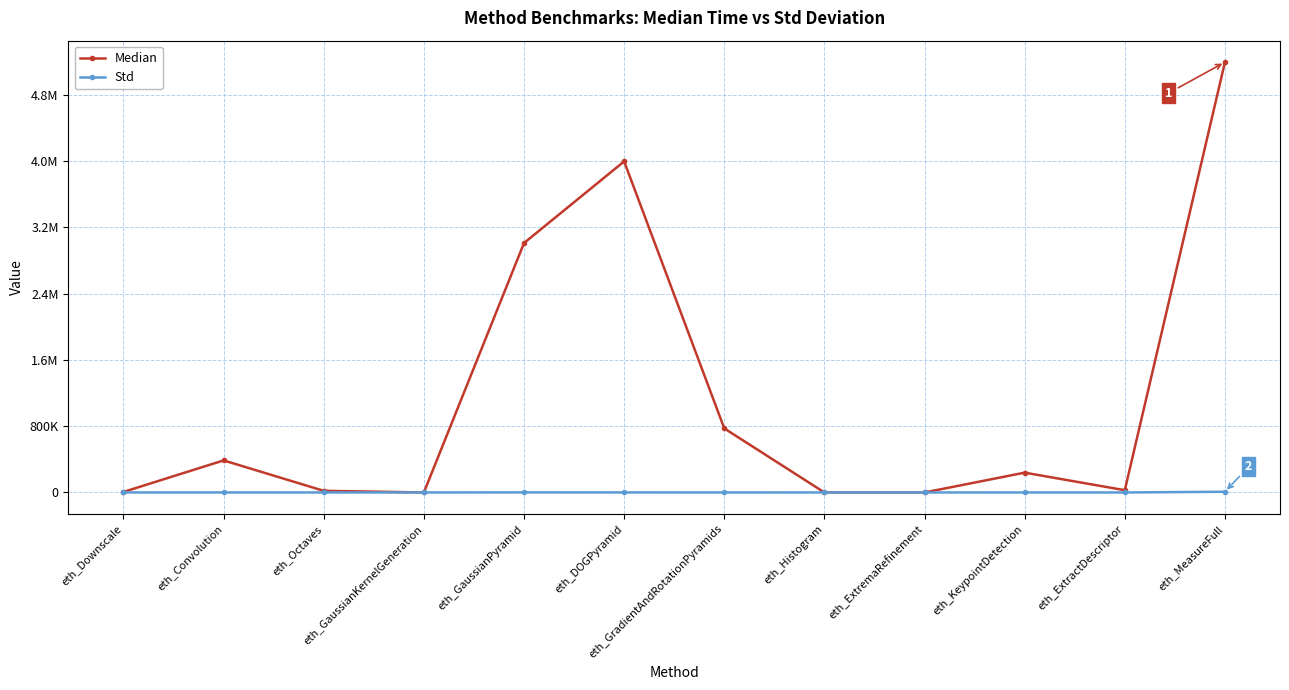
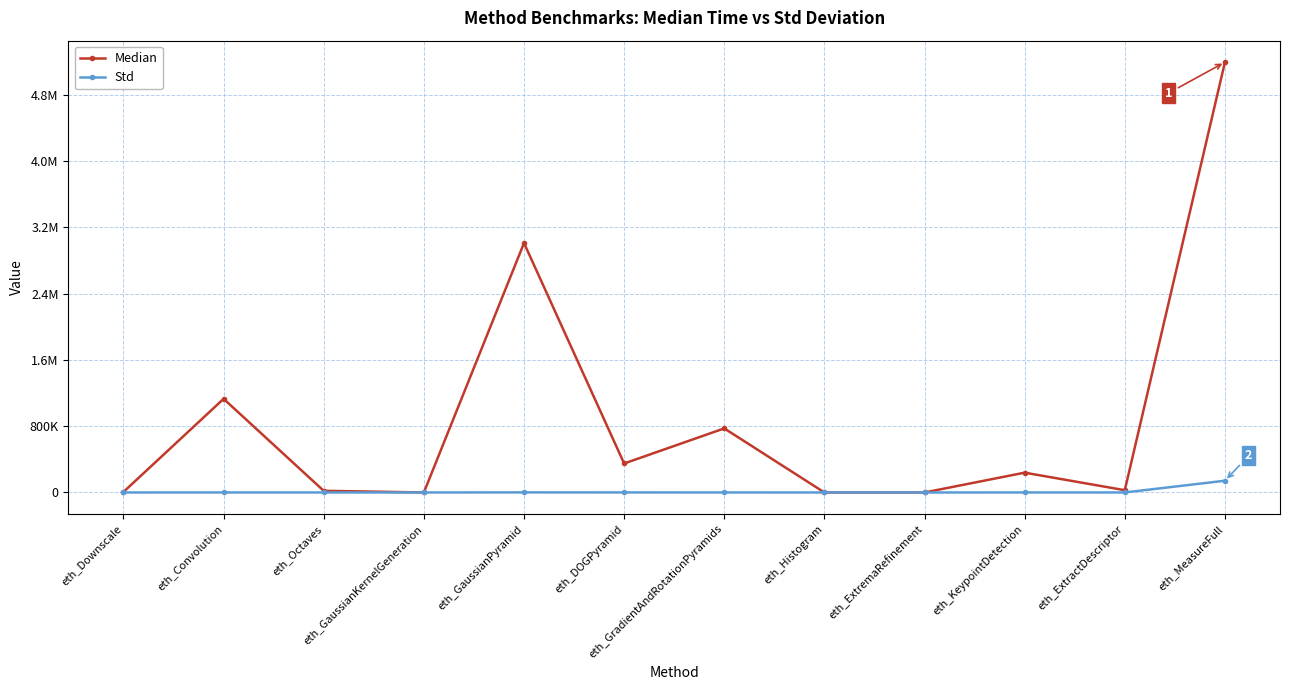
Median, eth_Convolution: 400000 -> 1100000
Median, eth_DOGPyramid: 4000000 -> 300000
Std, eth_MeasureFull: 0 -> 100000
